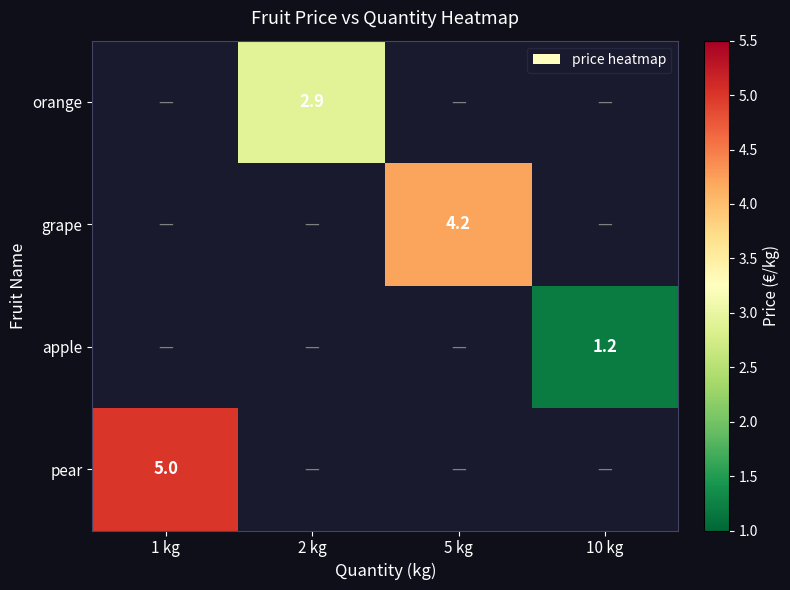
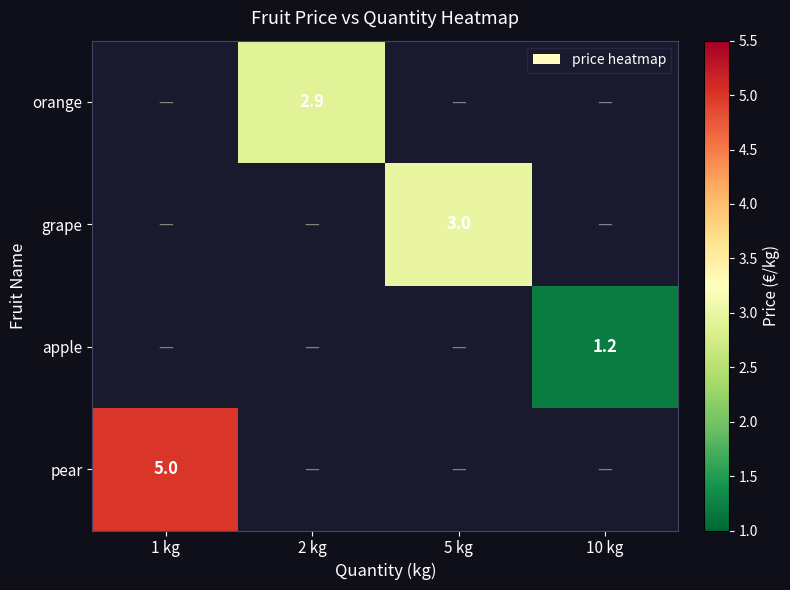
grape, 5 kg: 4.2 -> 3.0
